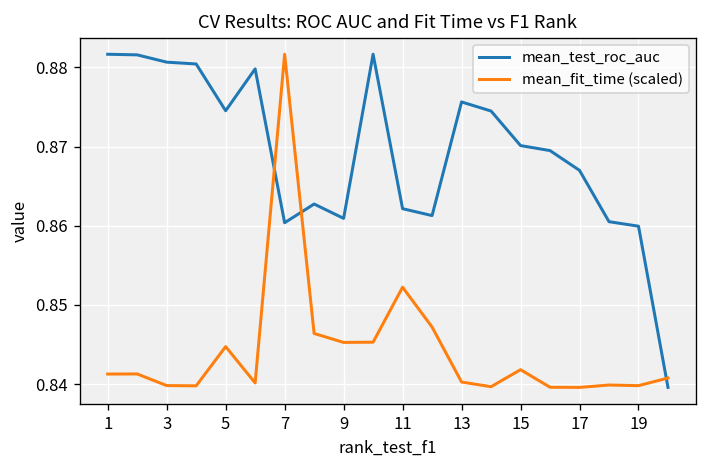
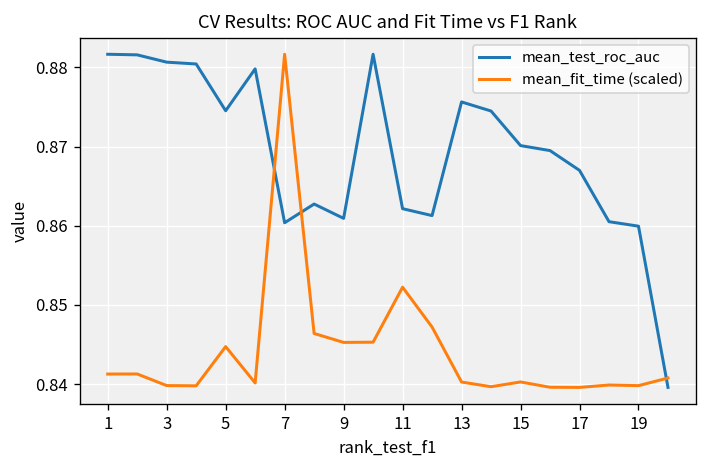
mean_fit_time (scaled), 15: 0.842 -> 0.840
